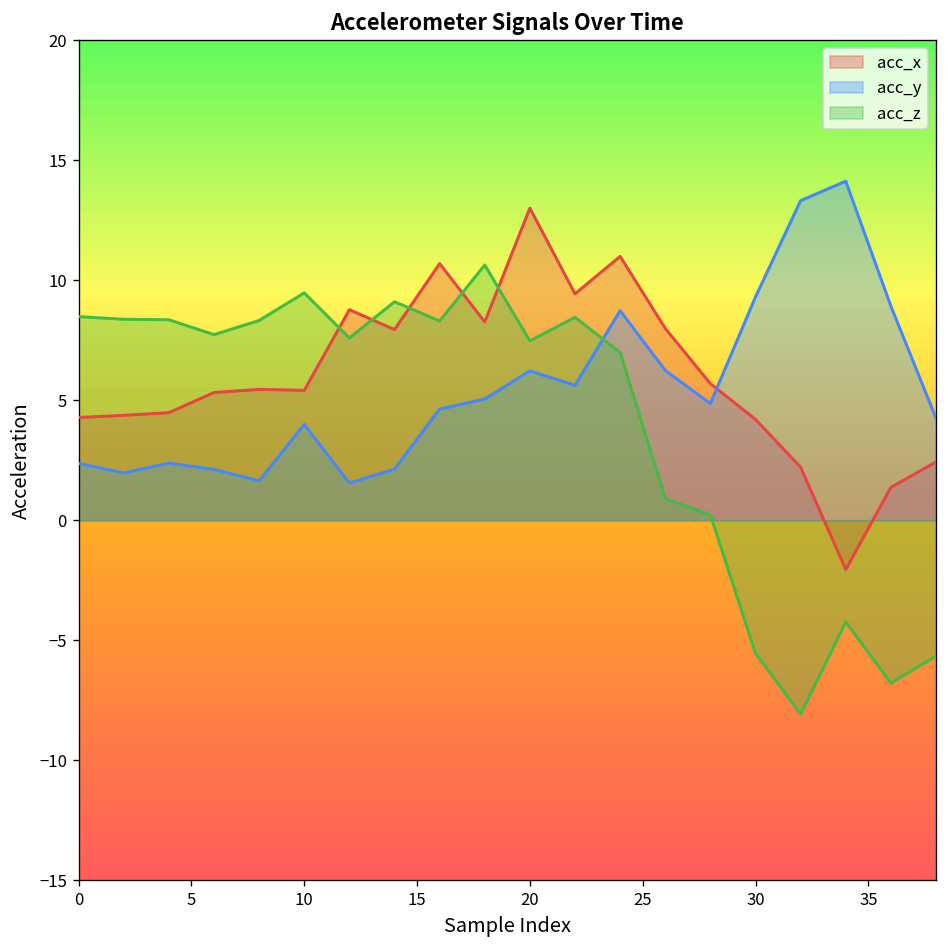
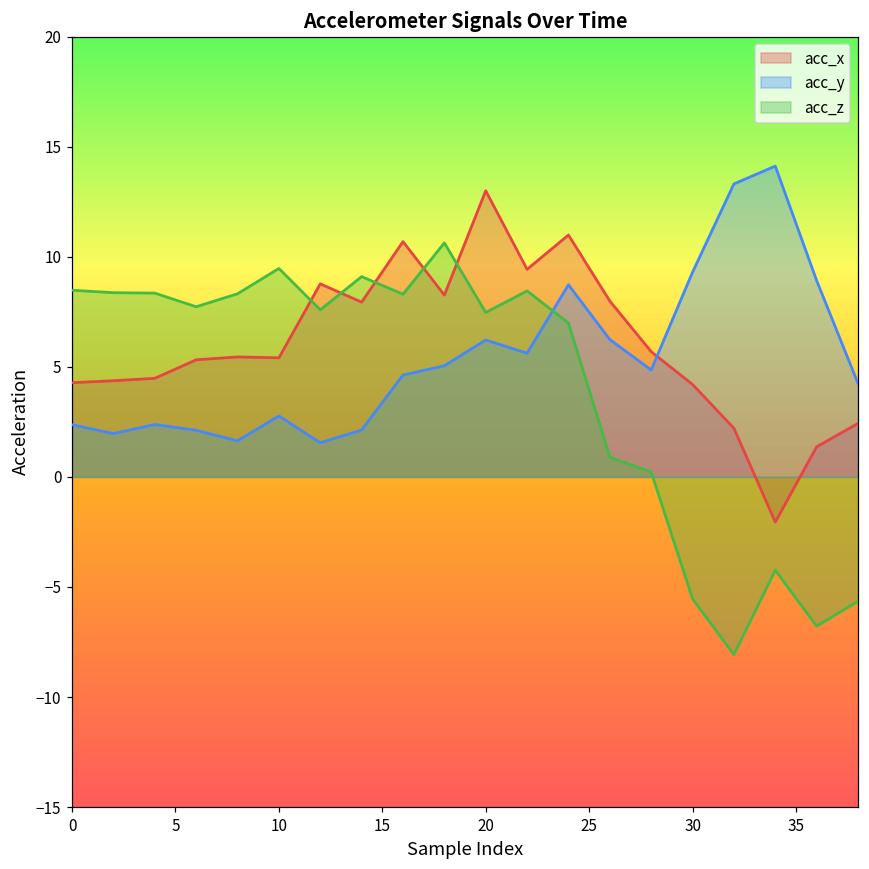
acc_y, 10: 4.0 -> 2.8
